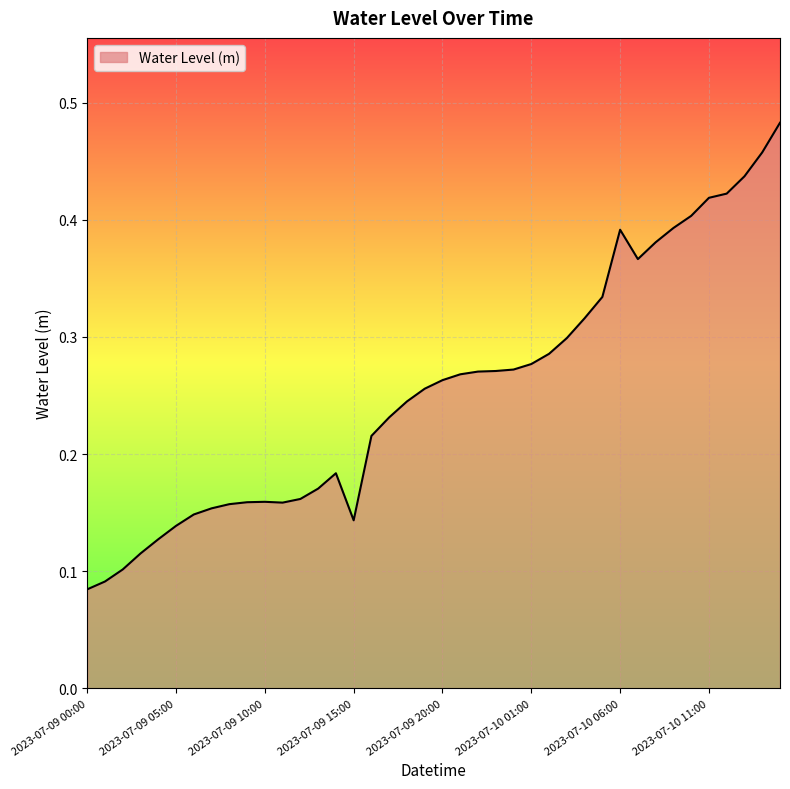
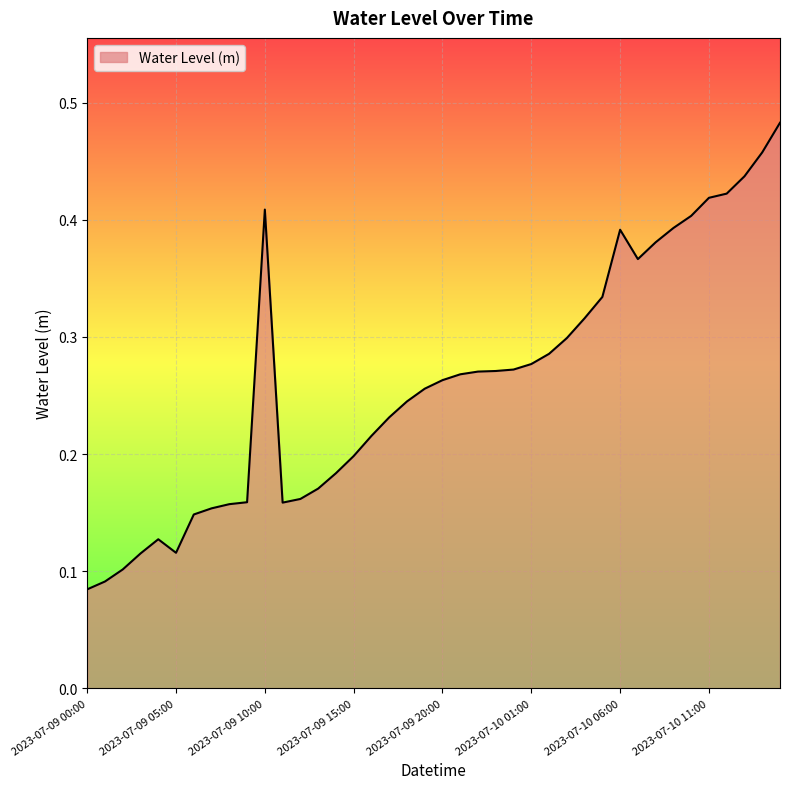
2023-07-09 05:00: 0.139 -> 0.116
2023-07-09 10:00: 0.159 -> 0.409
2023-07-09 15:00: 0.143 -> 0.198
